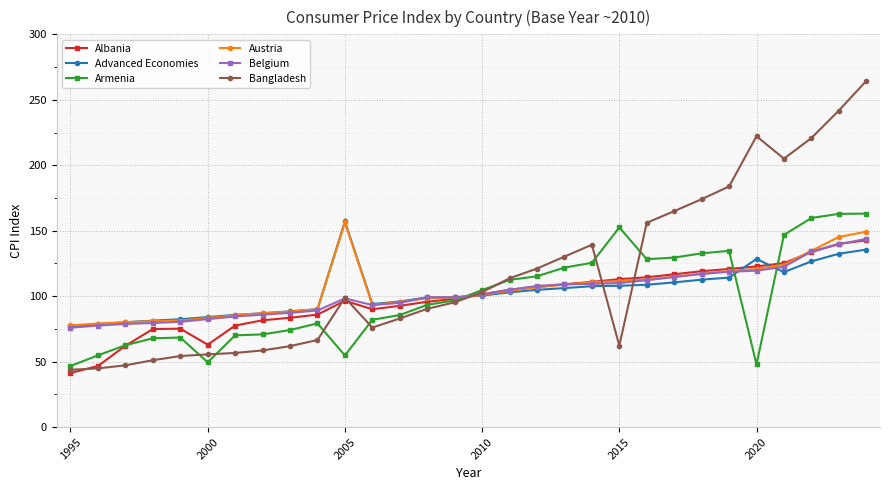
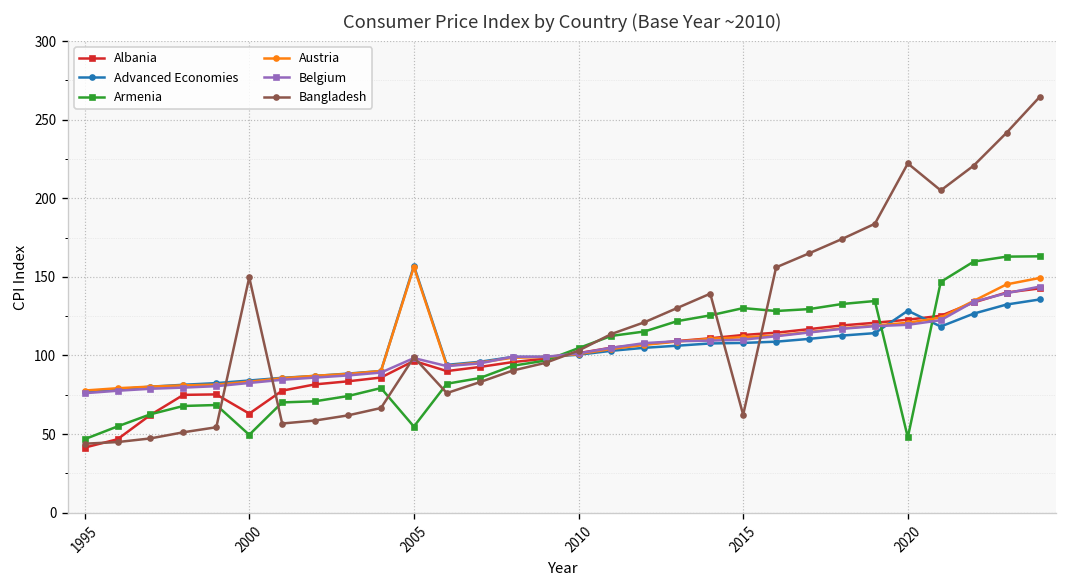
Bangladesh, 2000: 56 -> 150
Armenia, 2015: 153 -> 130
